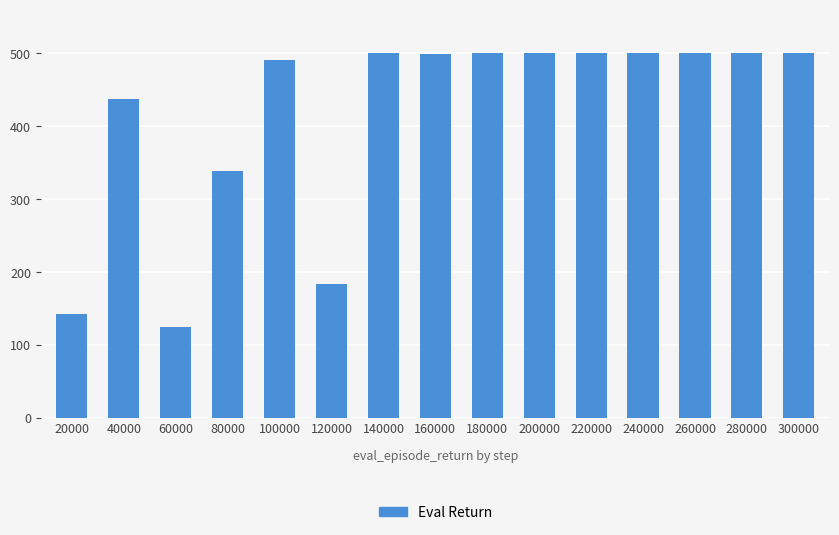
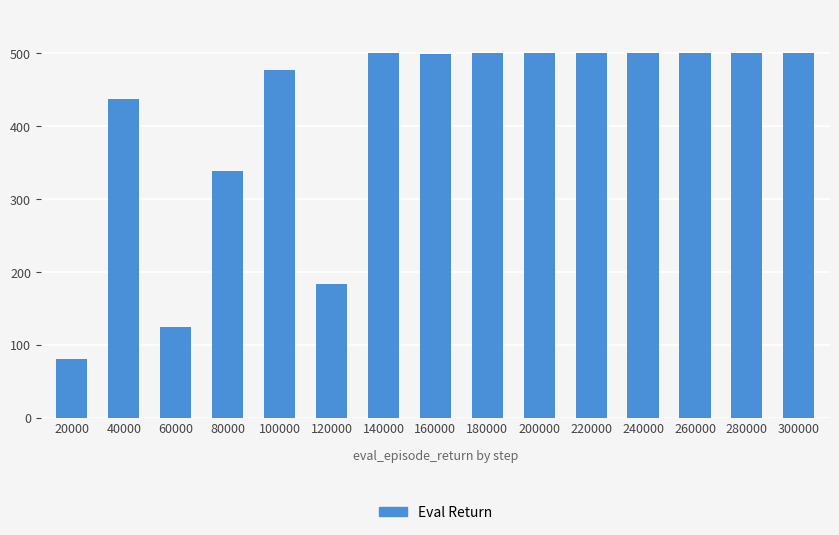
20000: 140 -> 80
100000: 490 -> 480
